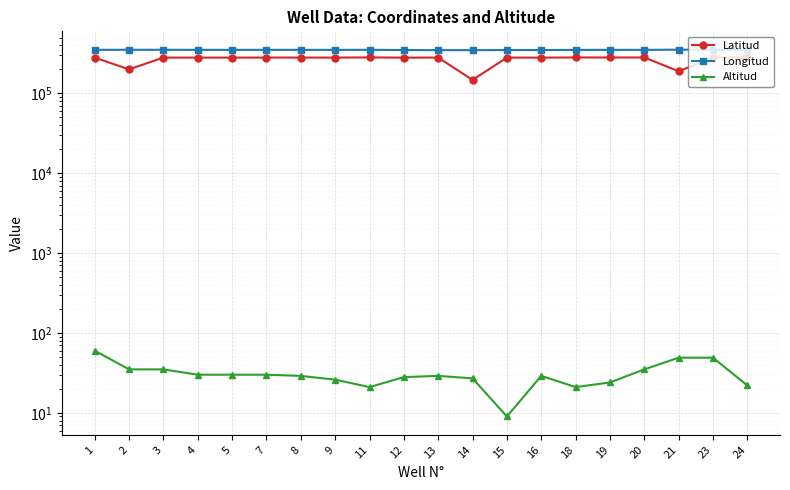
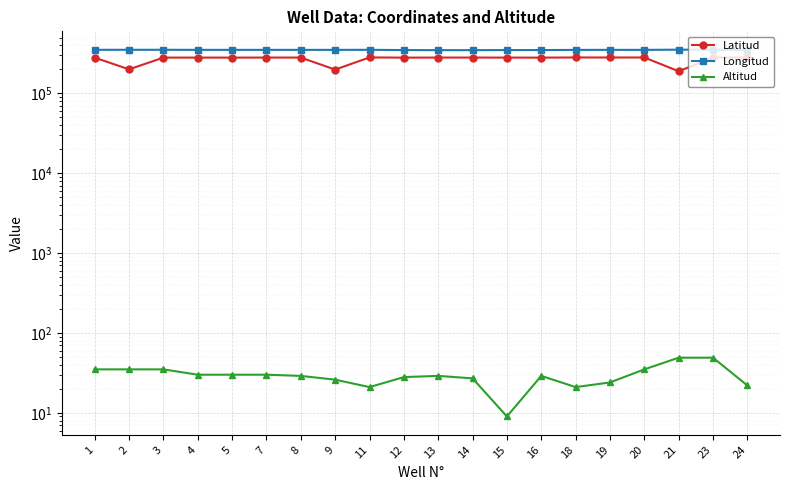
Altitud, 1: 60 -> 40
Latitud, 9: 280000 -> 200000
Latitud, 14: 150000 -> 280000
